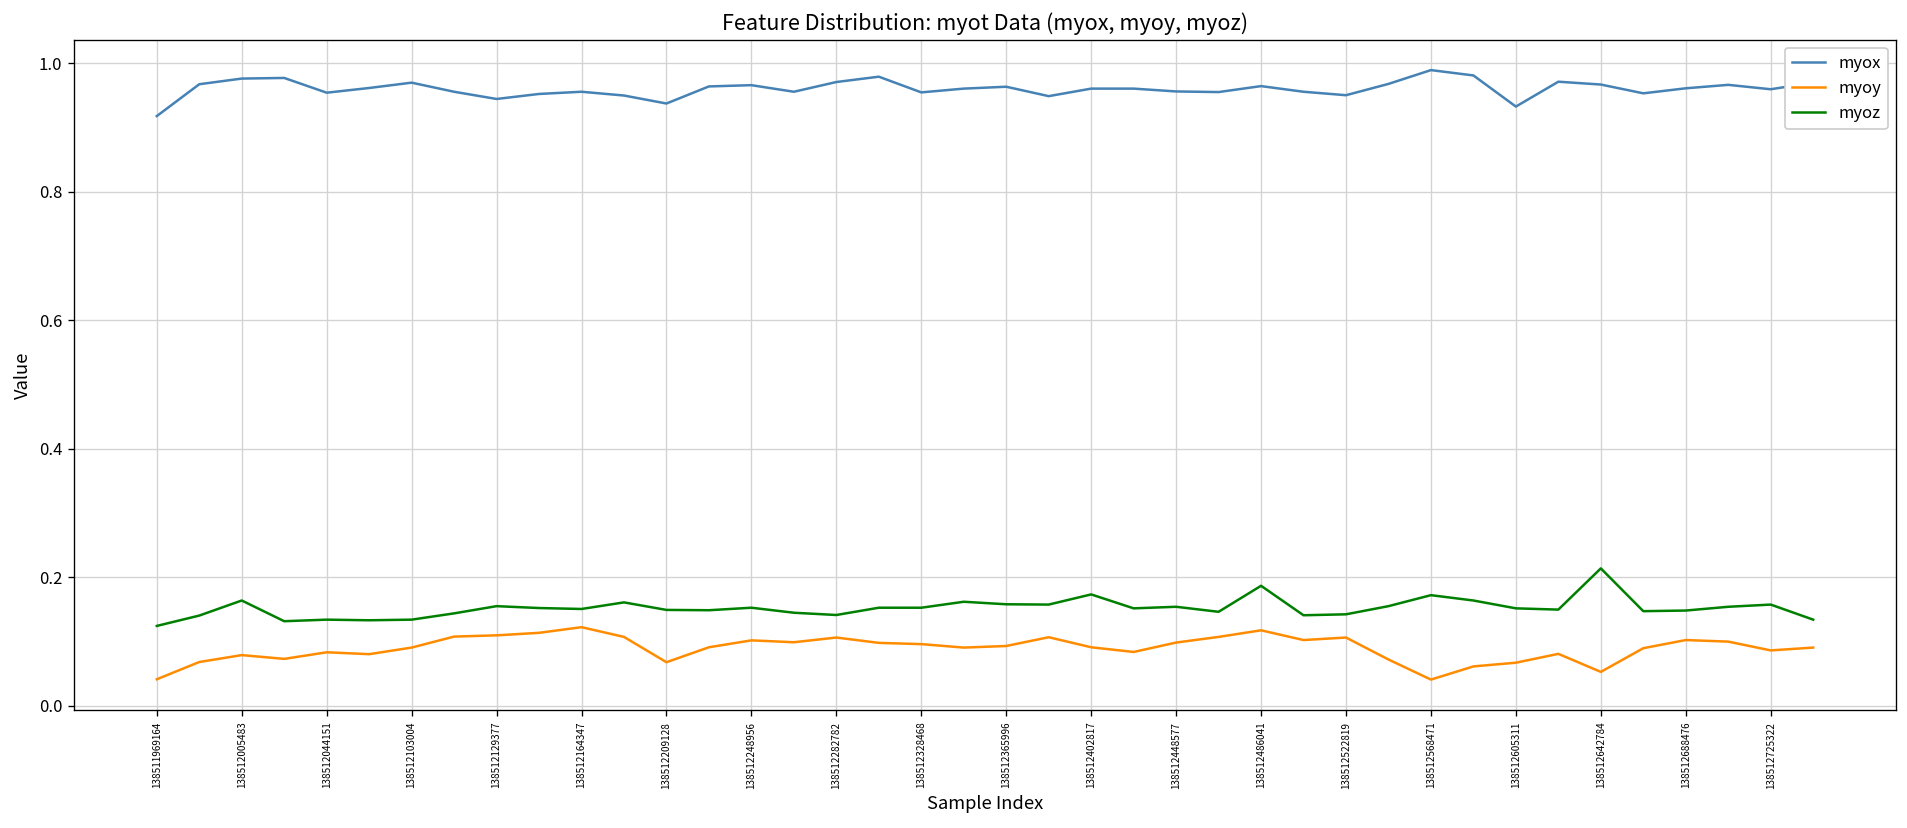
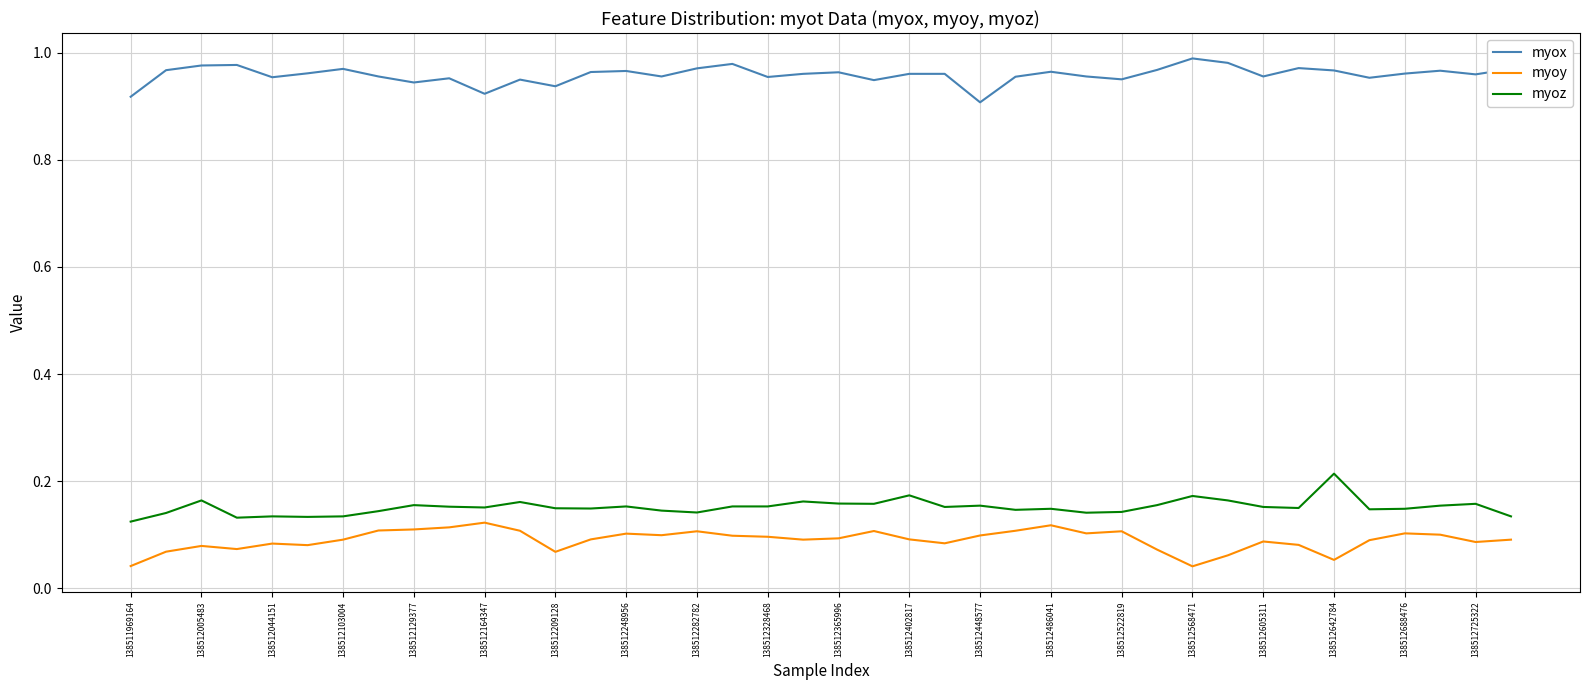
myox, 138512164347: 0.96 -> 0.92
myox, 138512448577: 0.96 -> 0.91
myoz, 138512486041: 0.19 -> 0.15
myox, 138512605311: 0.93 -> 0.96
myoy, 138512605311: 0.07 -> 0.09
